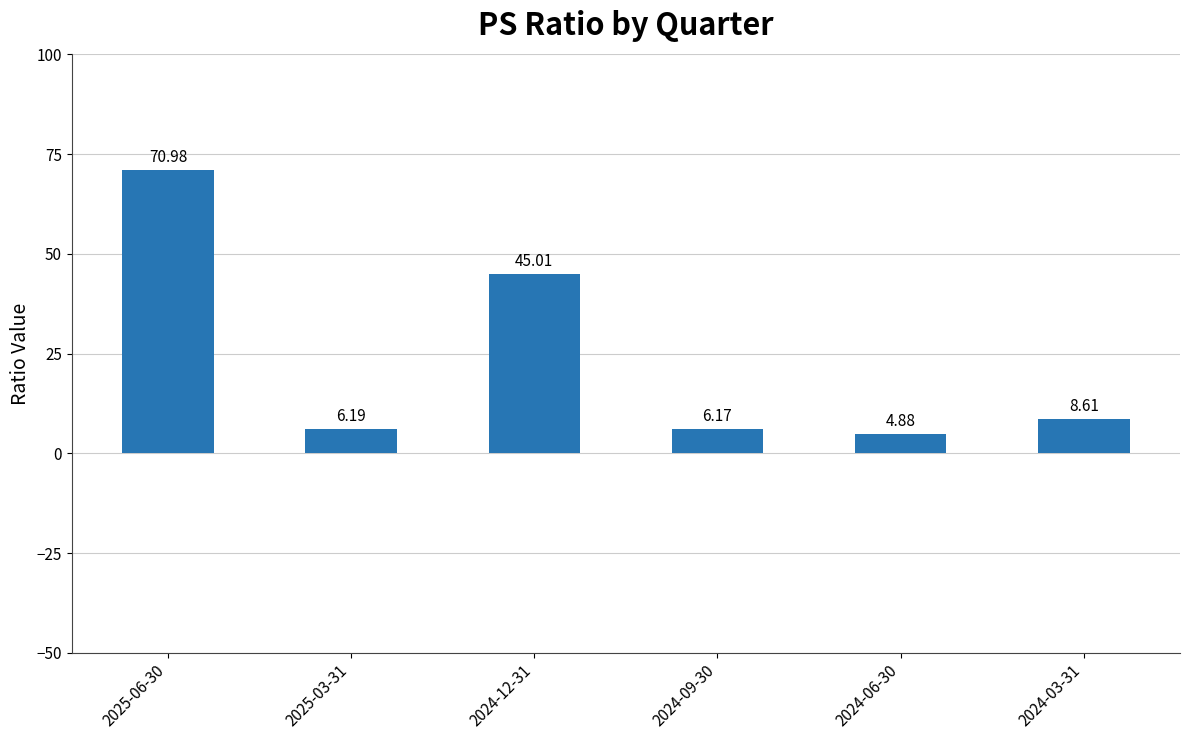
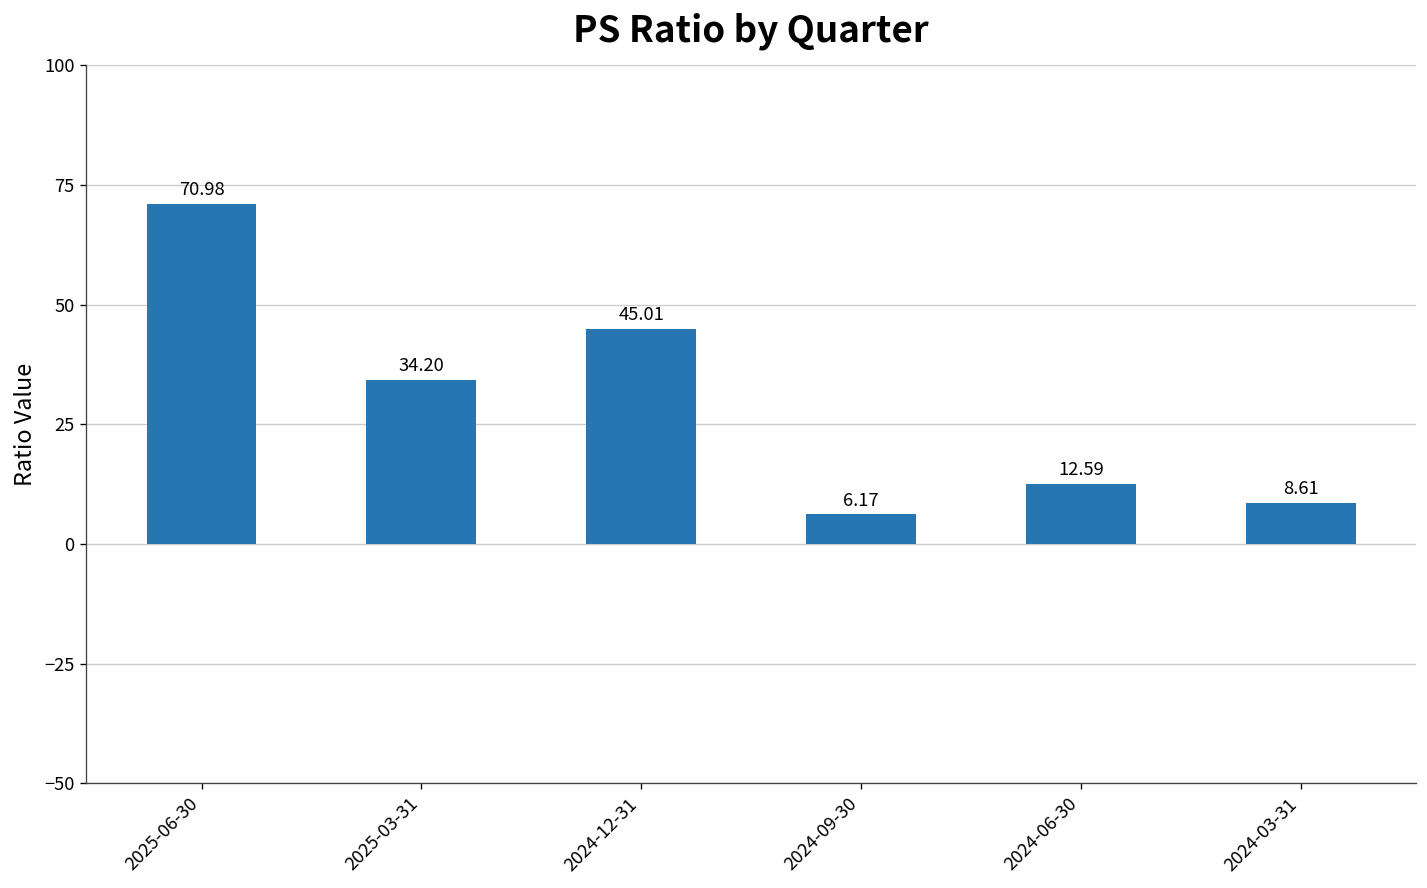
2025-03-31: 6.19 -> 34.20
2024-06-30: 4.88 -> 12.59
